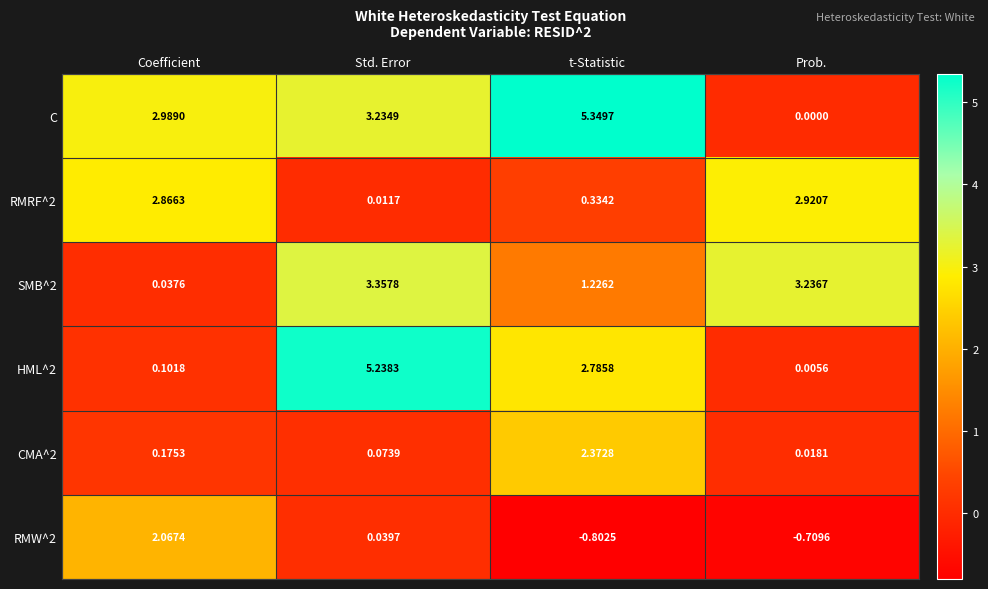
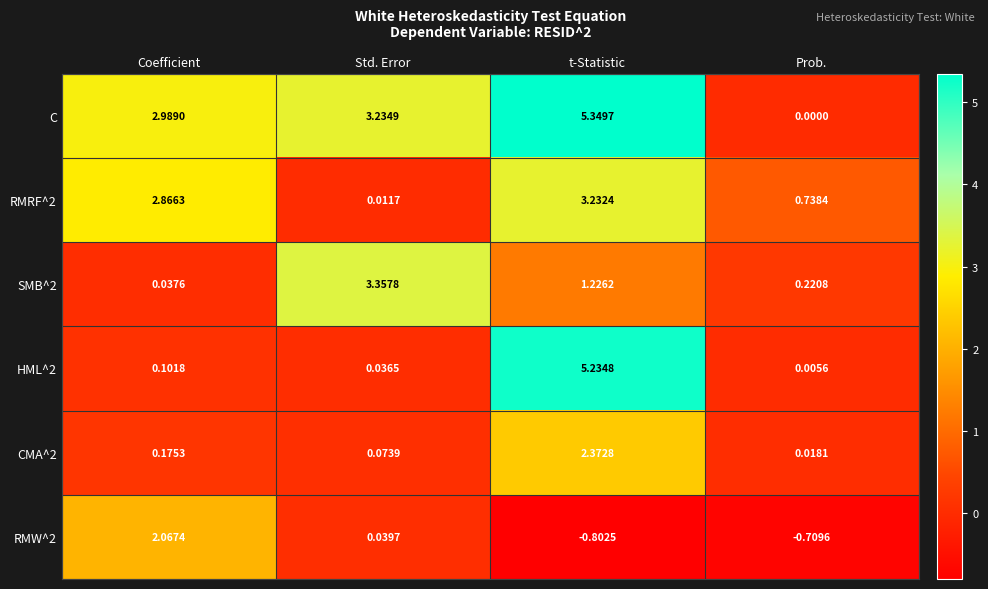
RMRF^2, t-Statistic: 0.3342 -> 3.2324
RMRF^2, Prob.: 2.9207 -> 0.7384
SMB^2, Prob.: 3.2367 -> 0.2208
HML^2, Std. Error: 5.2383 -> 0.0365
HML^2, t-Statistic: 2.7858 -> 5.2348
